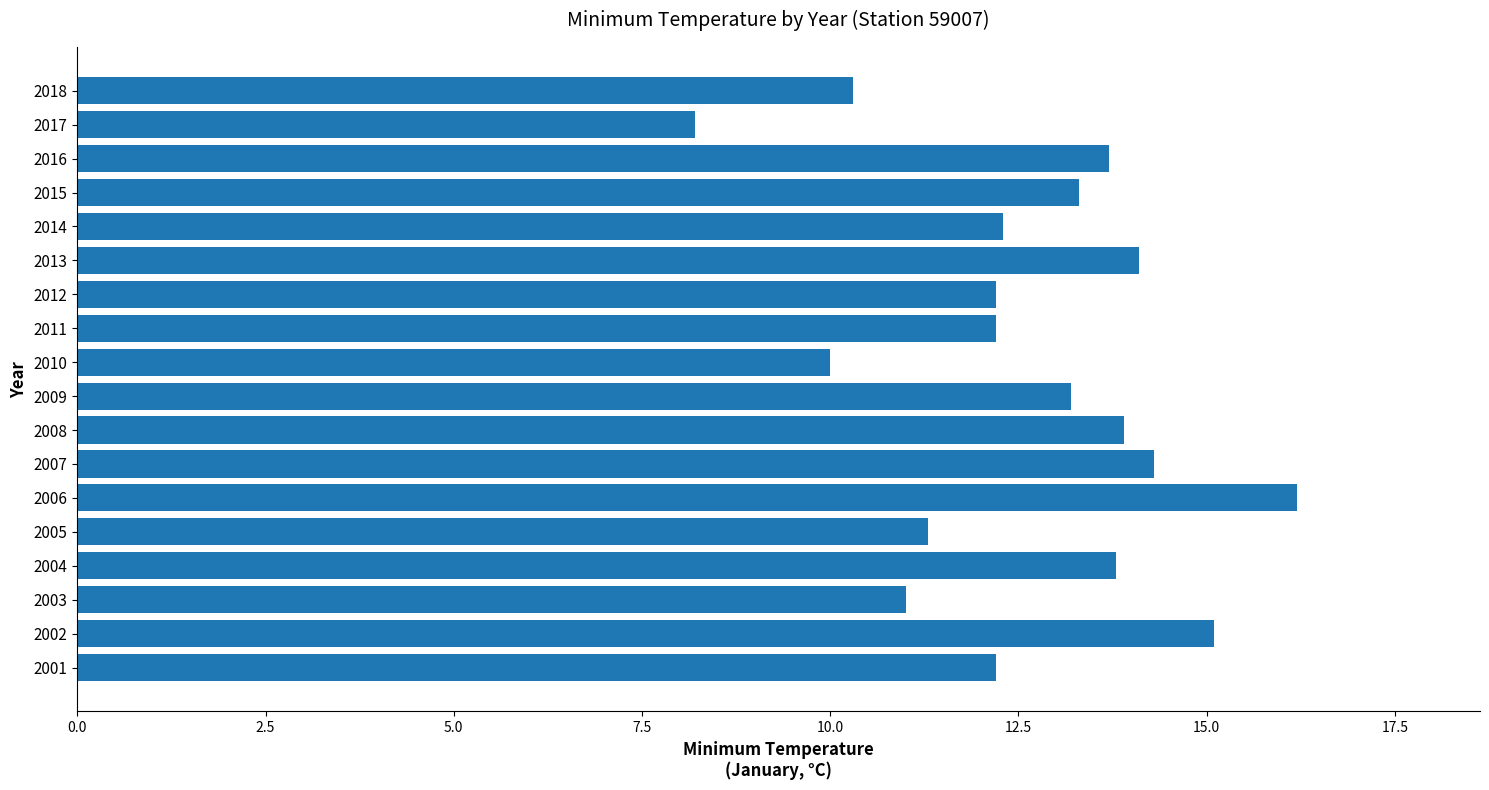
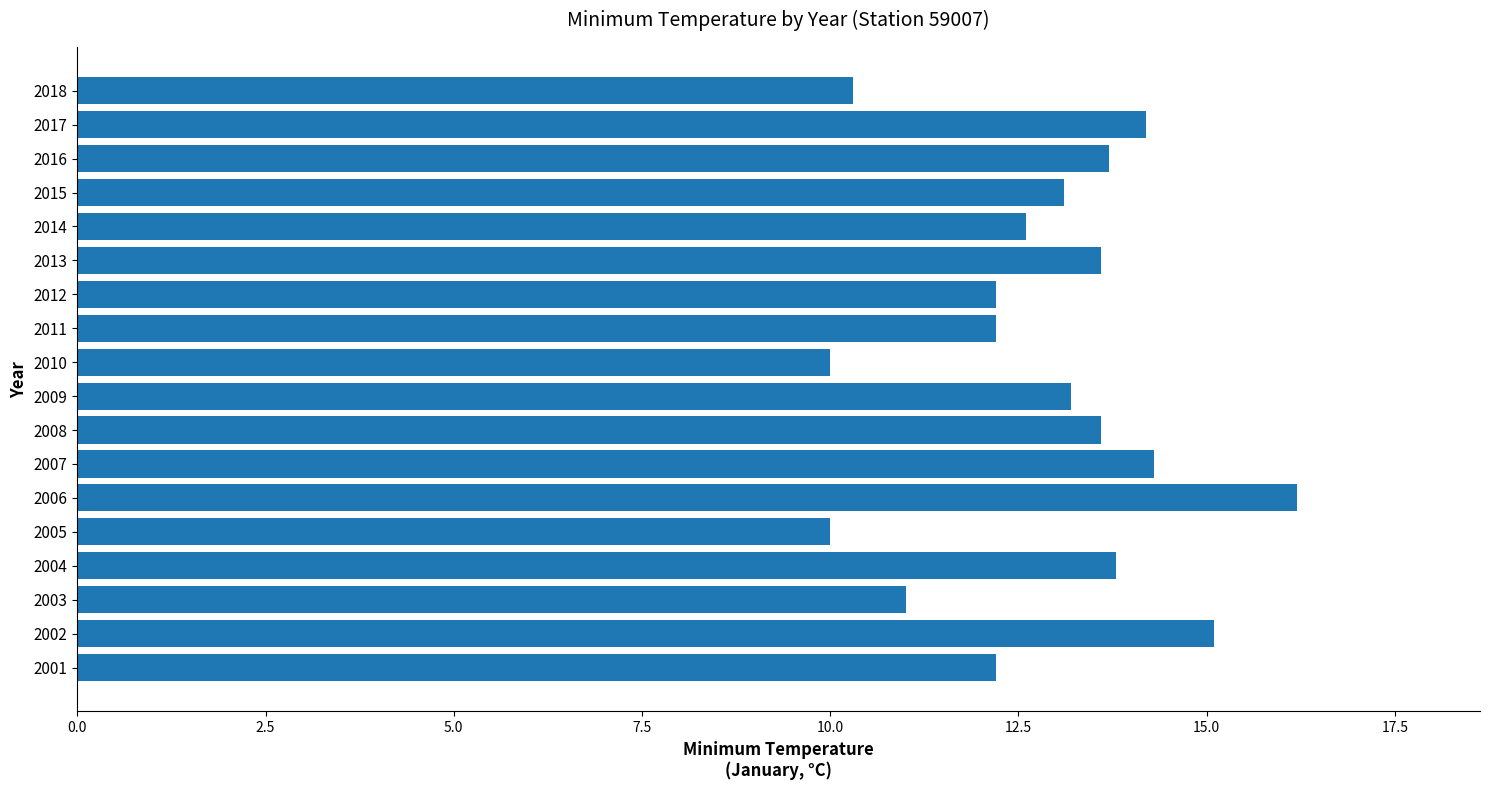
2017: 8.2 -> 14.2
2015: 13.3 -> 13.1
2014: 12.3 -> 12.6
2013: 14.1 -> 13.6
2008: 13.9 -> 13.6
2005: 11.3 -> 10.0
